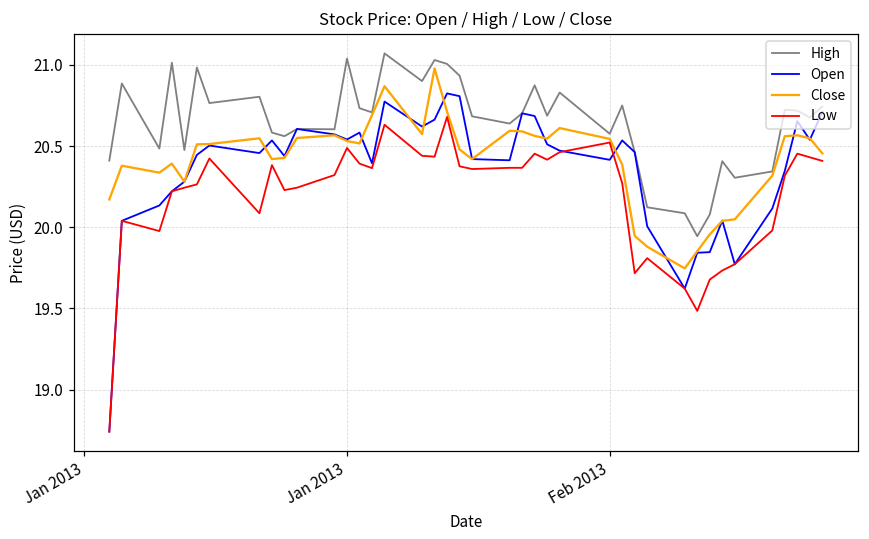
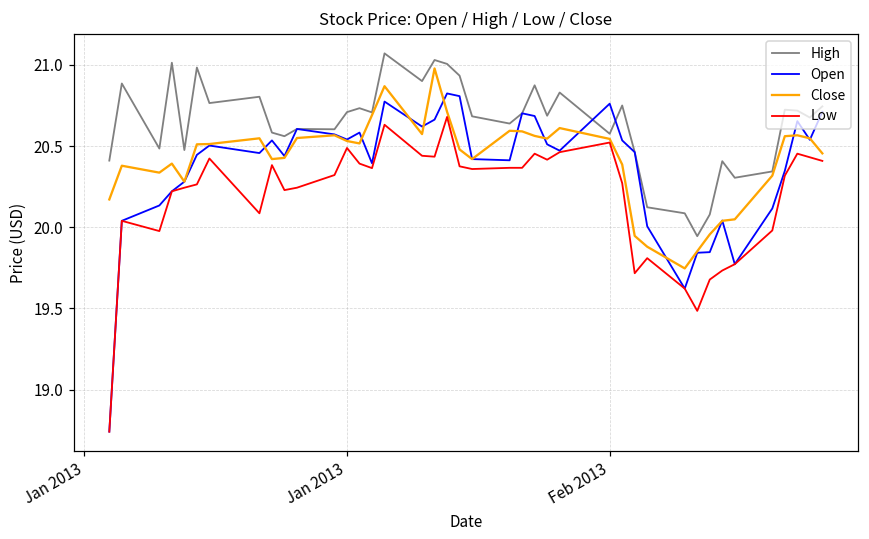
High, Jan 2013: 21.04 -> 20.71
Open, Feb 2013: 20.42 -> 20.76
